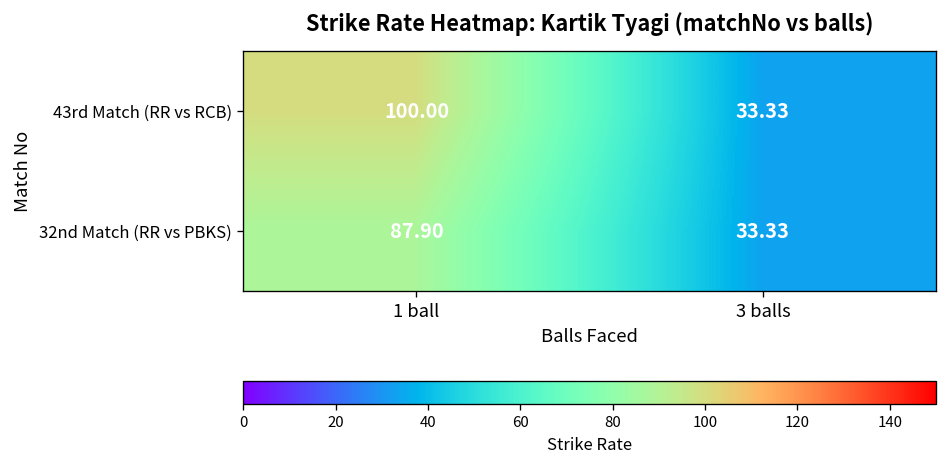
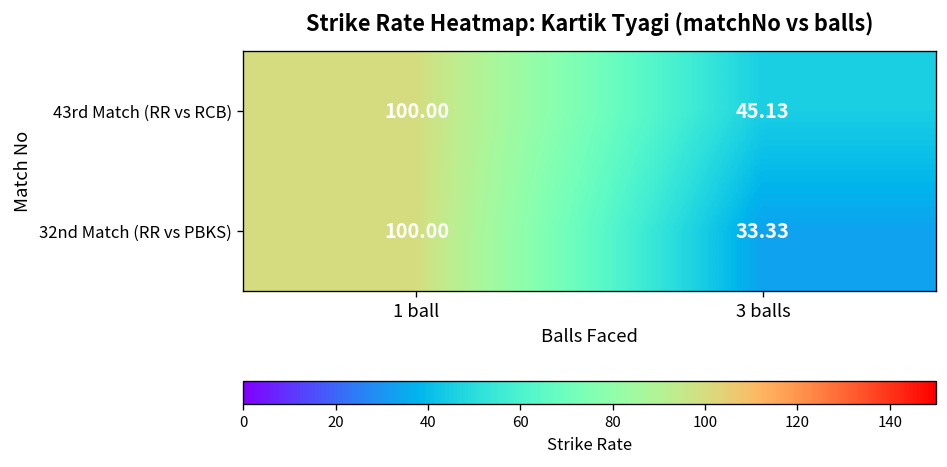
43rd Match (RR vs RCB), 3 balls: 33.33 -> 45.13
32nd Match (RR vs PBKS), 1 ball: 87.90 -> 100.00
